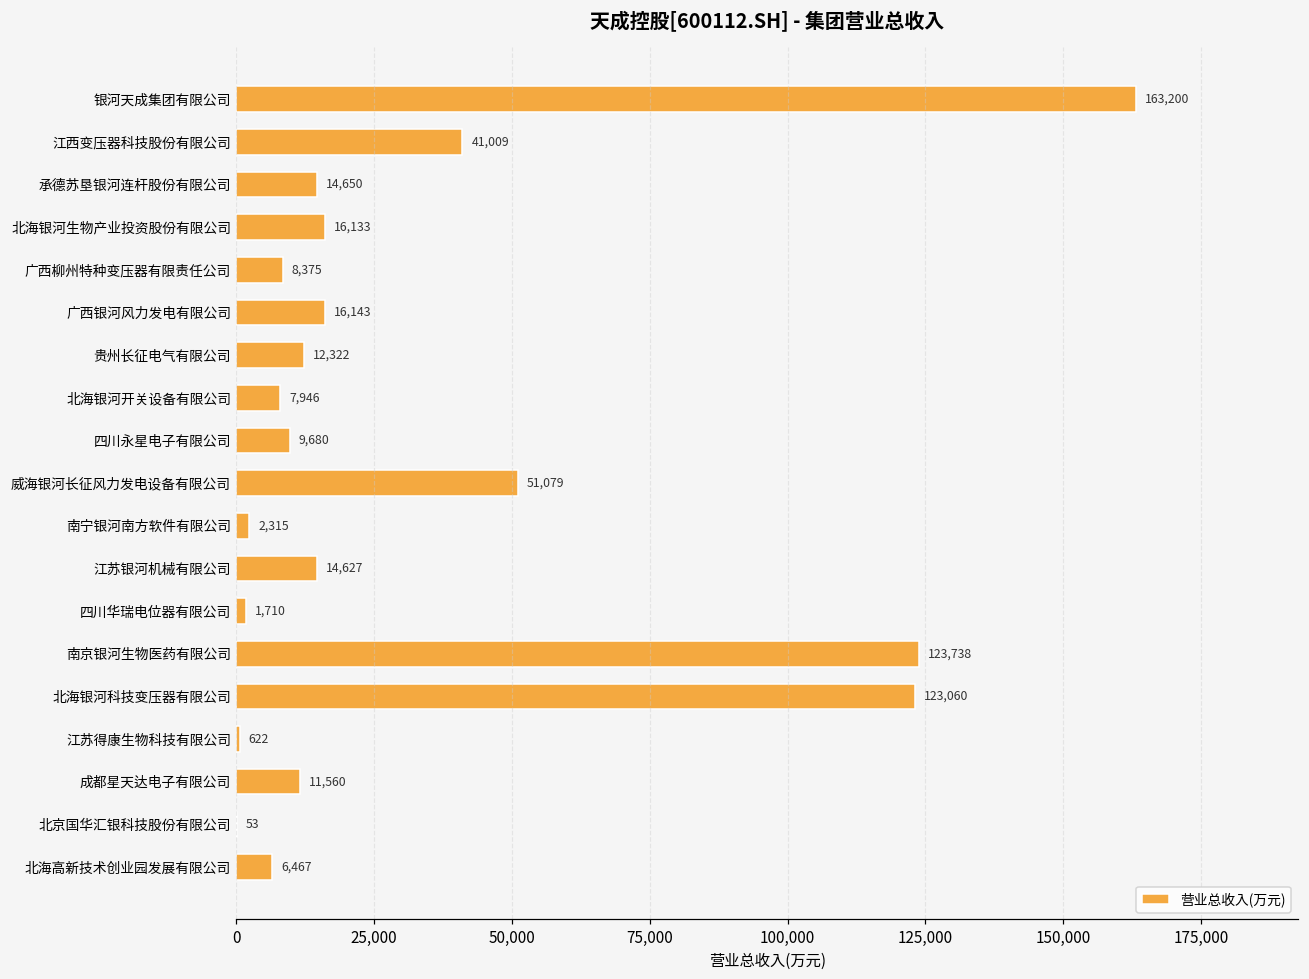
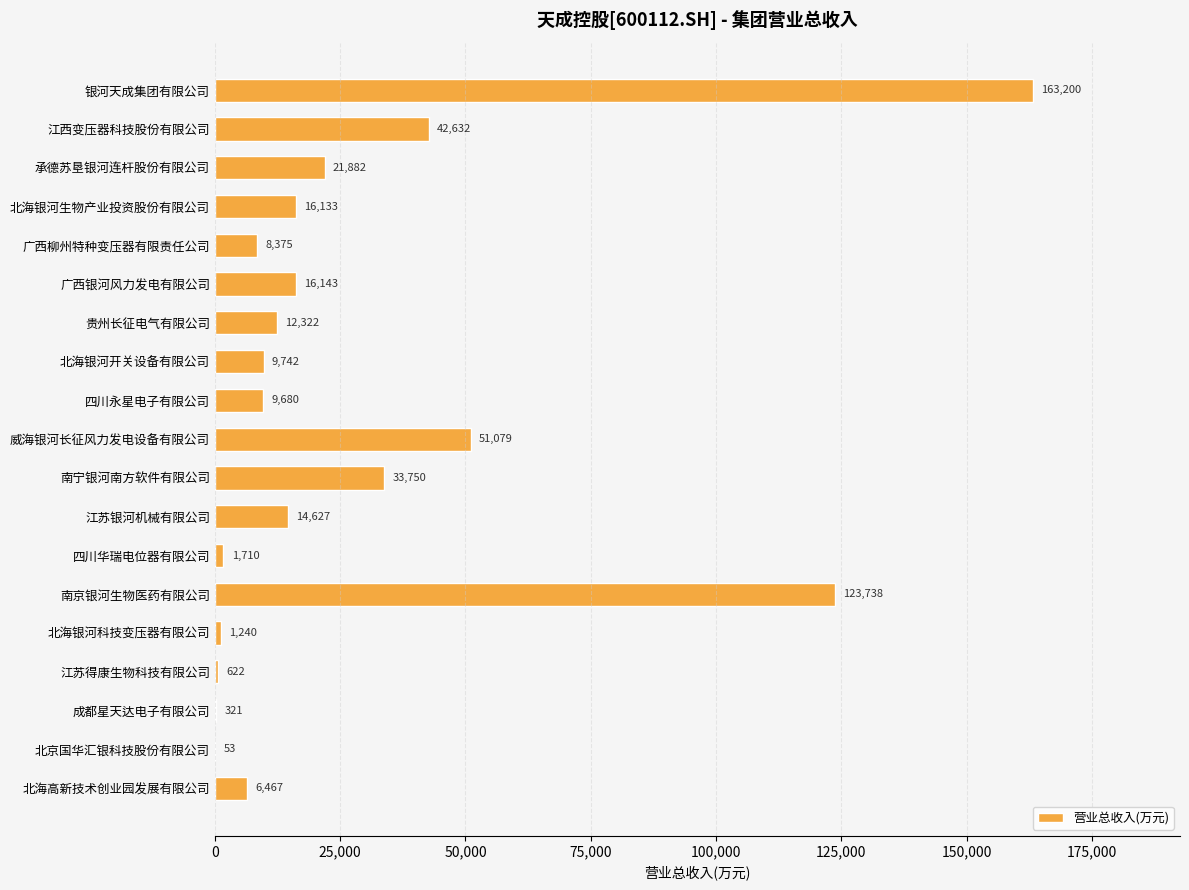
江西变压器科技股份有限公司: 41,009 -> 42,632
承德苏垦银河连杆股份有限公司: 14,650 -> 21,882
北海银河开关设备有限公司: 7,946 -> 9,742
南宁银河南方软件有限公司: 2,315 -> 33,750
北海银河科技变压器有限公司: 123,060 -> 1,240
成都星天达电子有限公司: 11,560 -> 321
